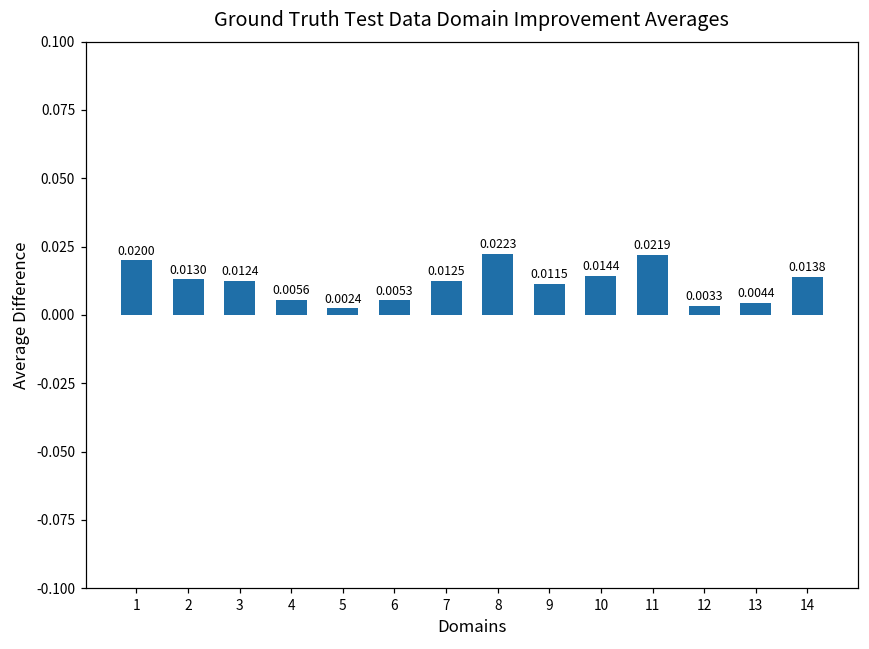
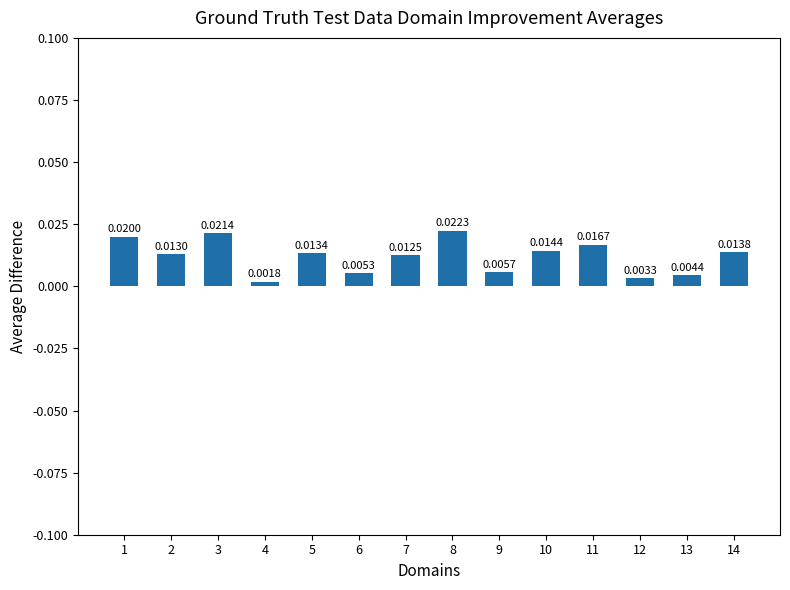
3: 0.0124 -> 0.0214
4: 0.0056 -> 0.0018
5: 0.0024 -> 0.0134
9: 0.0115 -> 0.0057
11: 0.0219 -> 0.0167
